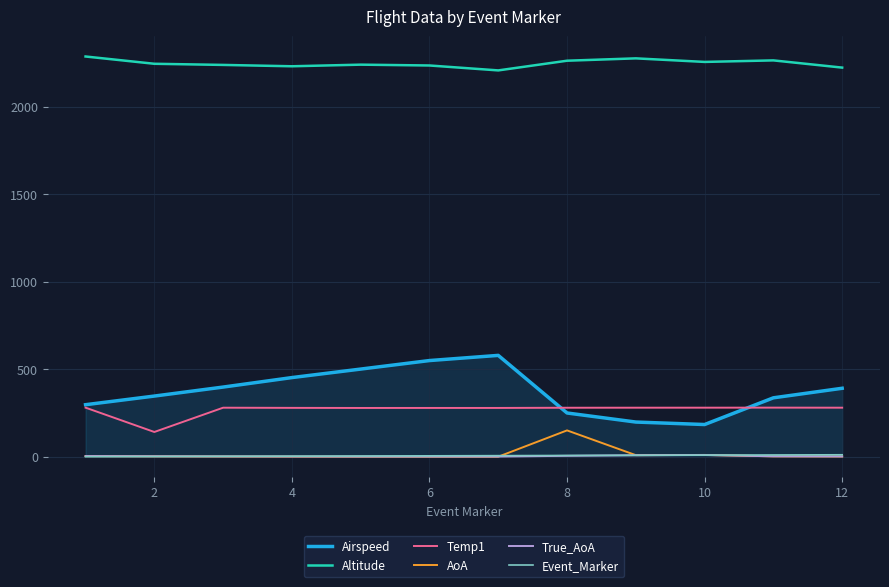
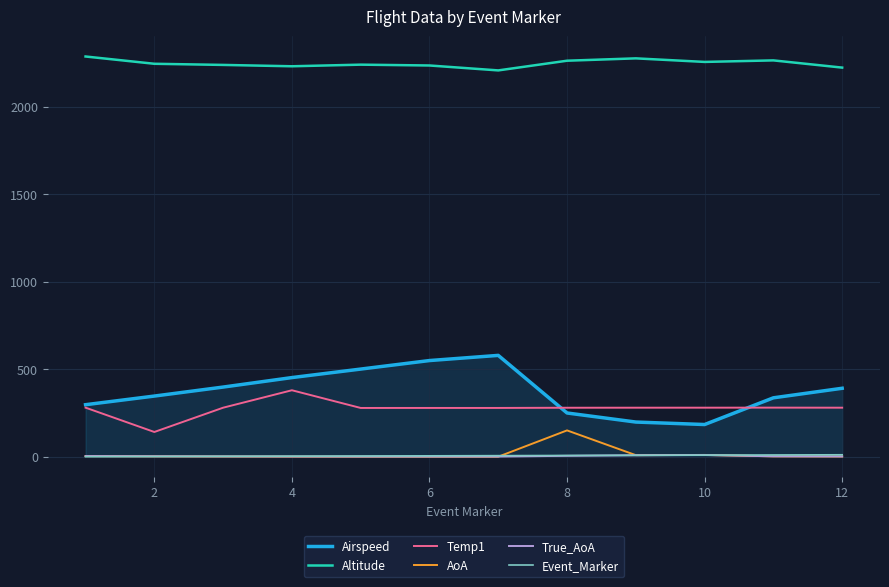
Temp1, 4: 280 -> 380
